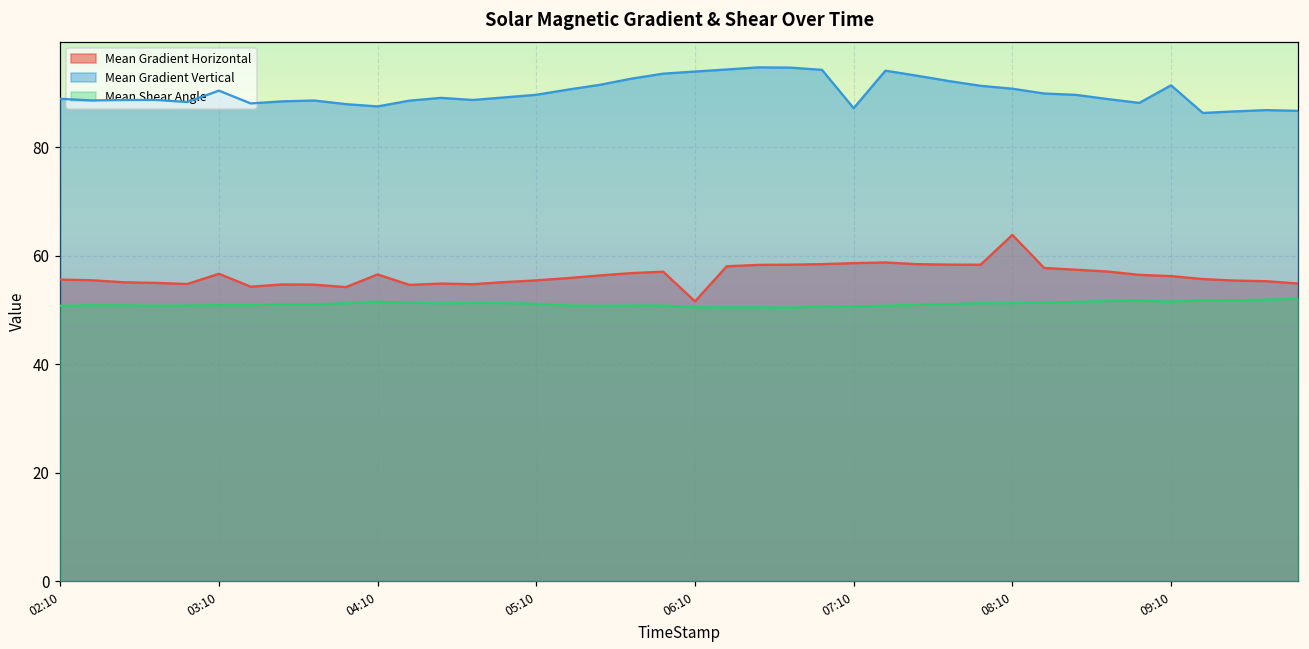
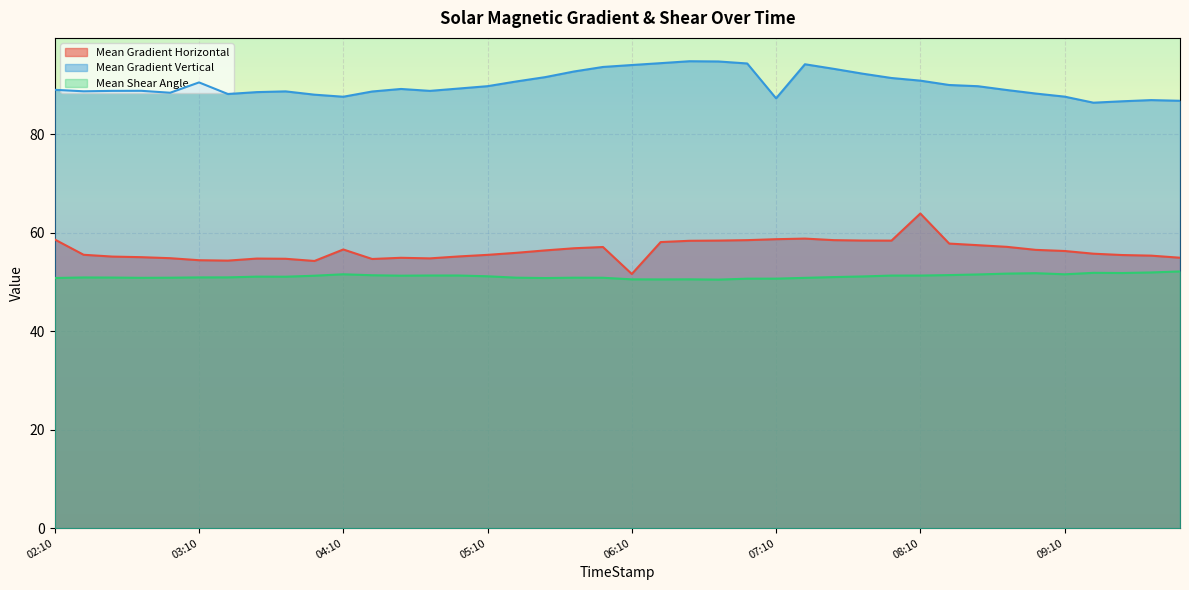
Mean Gradient Horizontal, 02:10: 56 -> 59
Mean Gradient Horizontal, 03:10: 57 -> 54
Mean Gradient Vertical, 09:10: 91 -> 88
